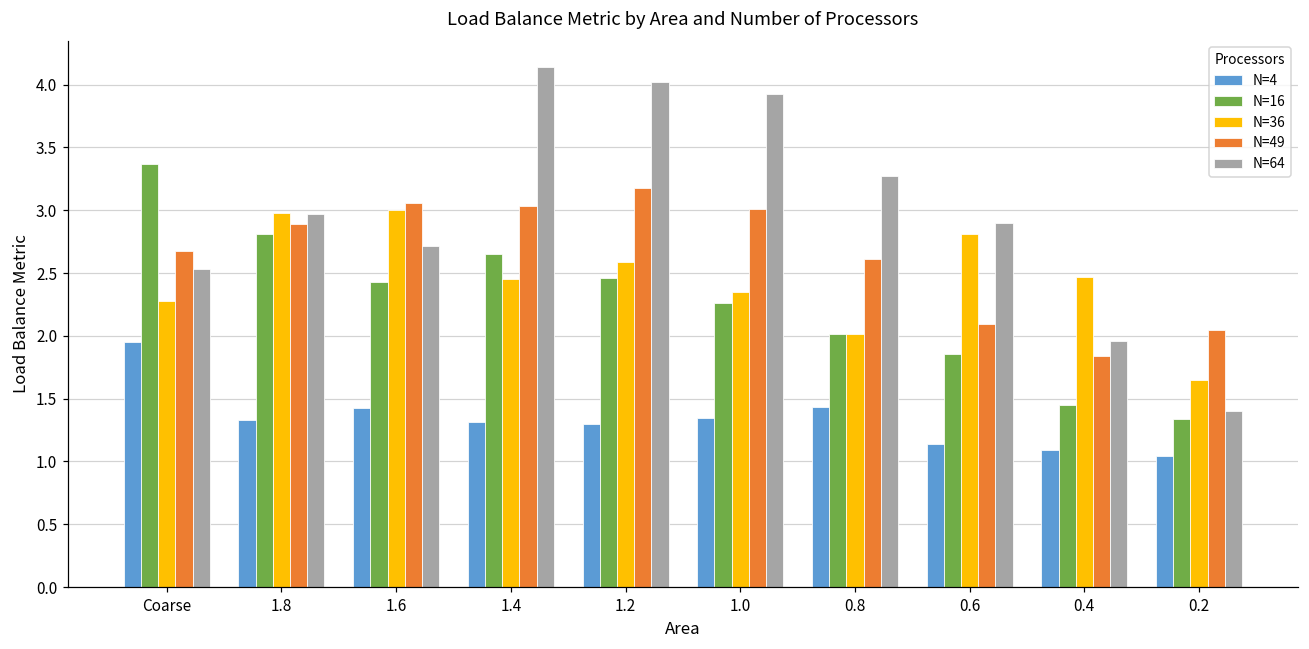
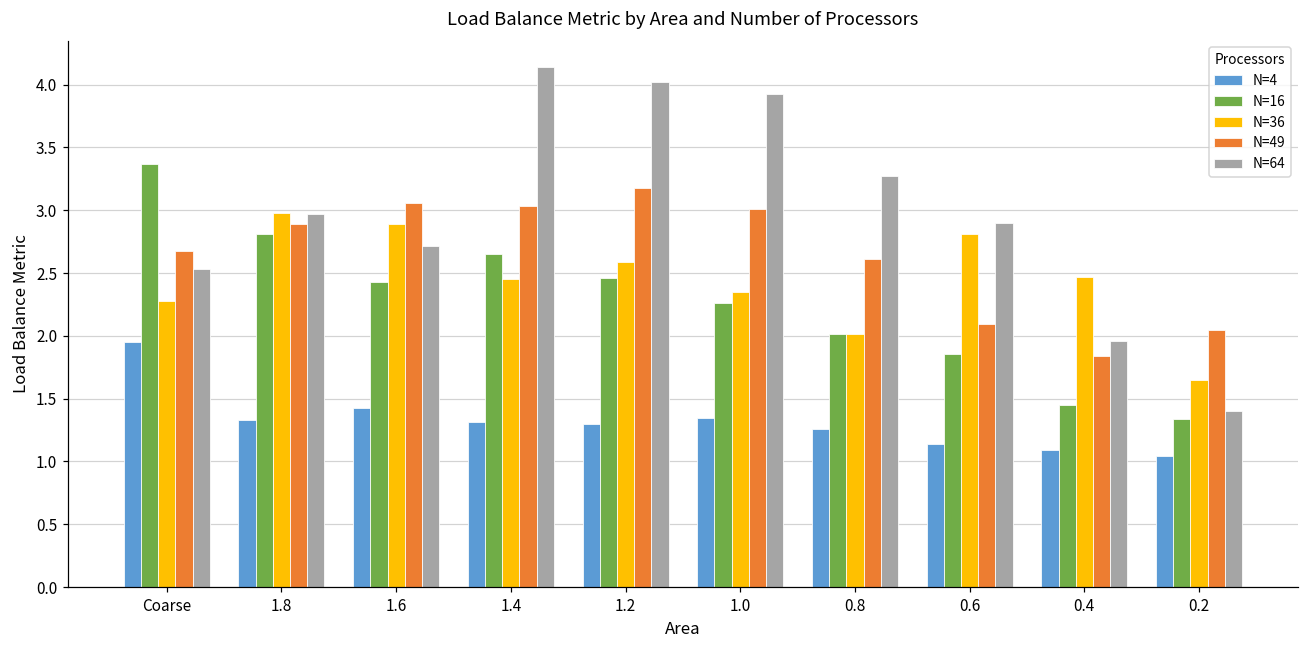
N=36, 1.6: 3.00 -> 2.89
N=4, 0.8: 1.44 -> 1.26
